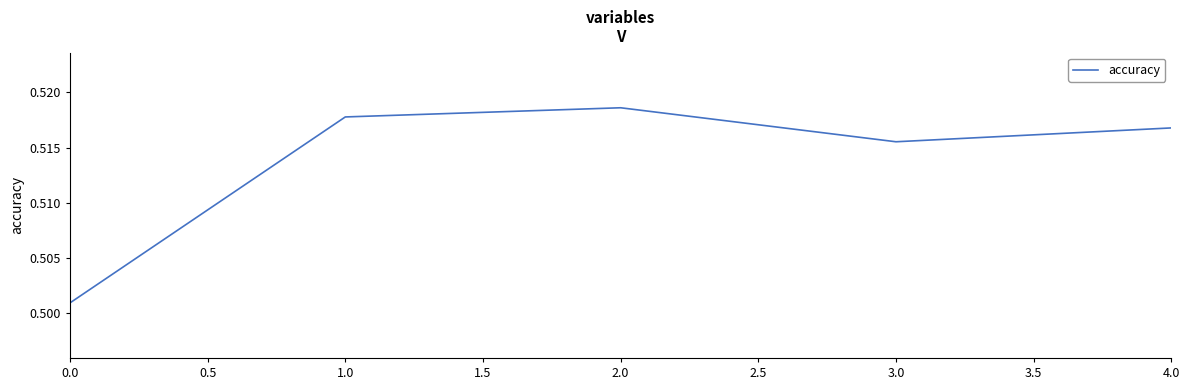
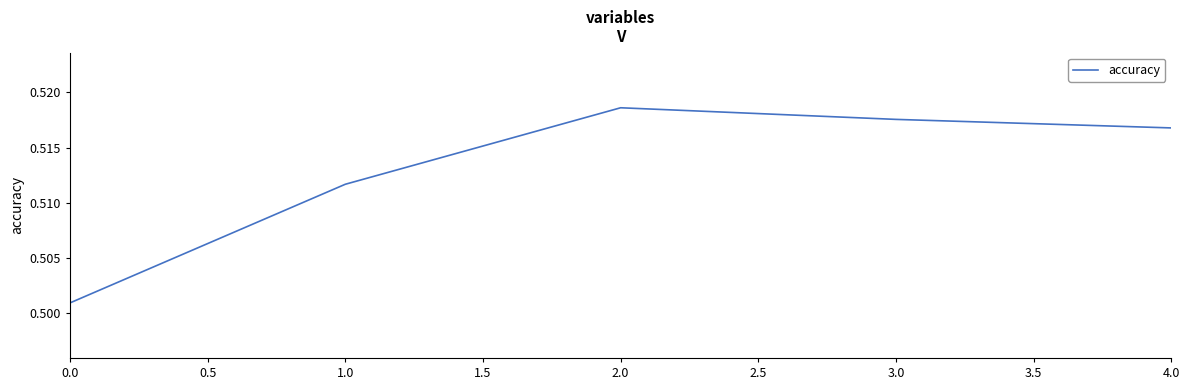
1.0: 0.5178 -> 0.5117
3.0: 0.5155 -> 0.5176
